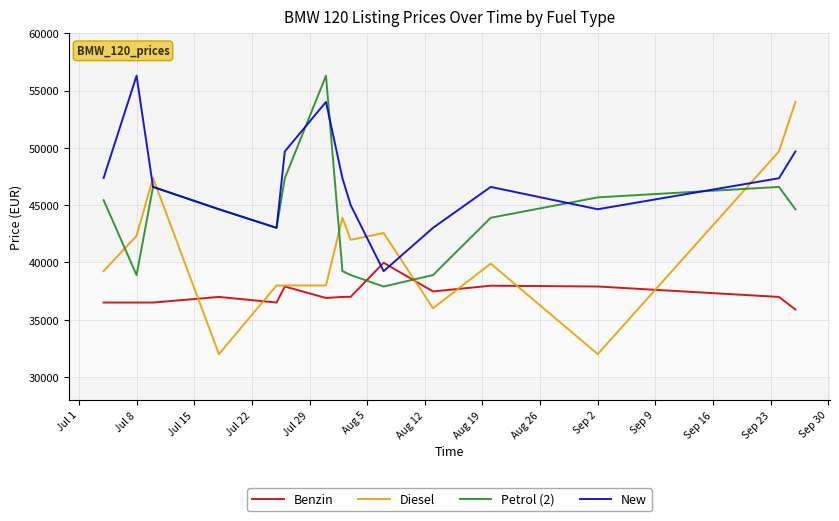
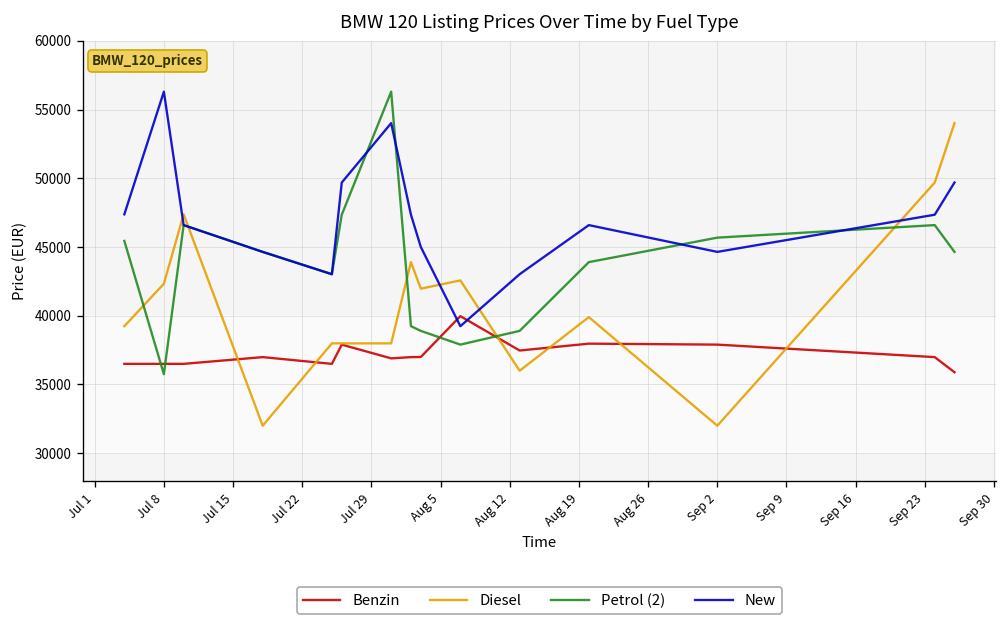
Petrol (2), Jul 8: 38900 -> 35800
